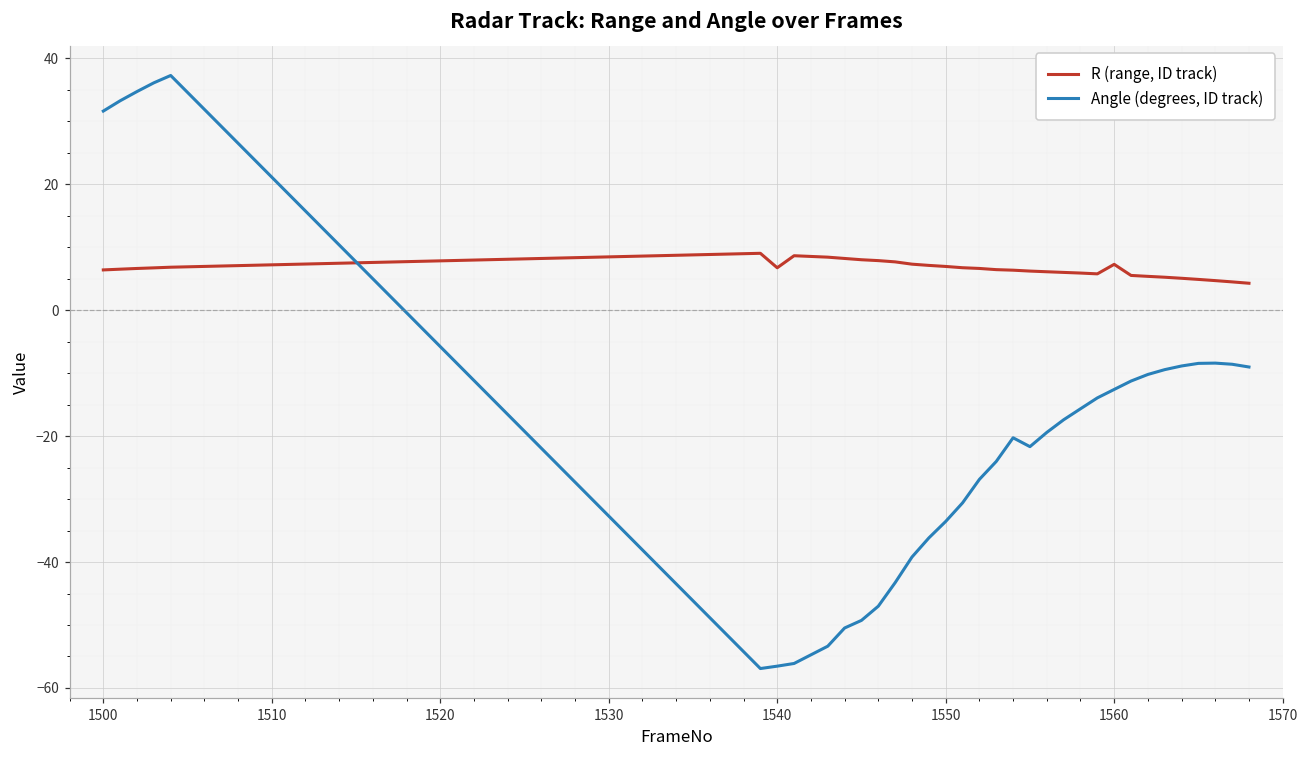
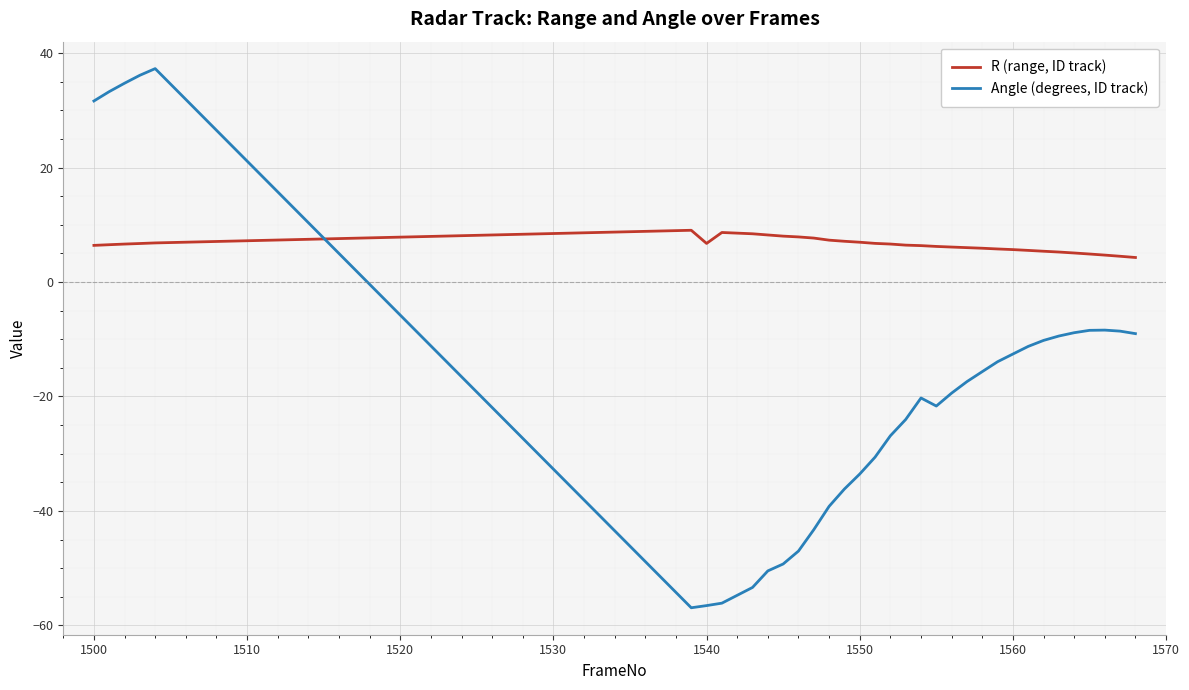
R (range, ID track), 1560: 7 -> 6
